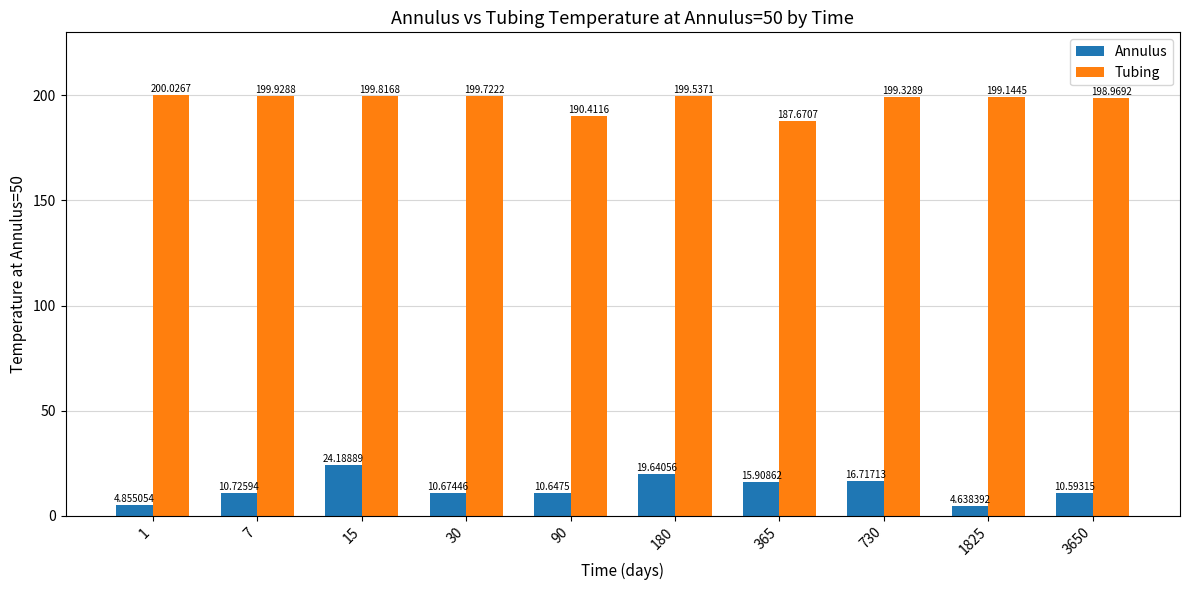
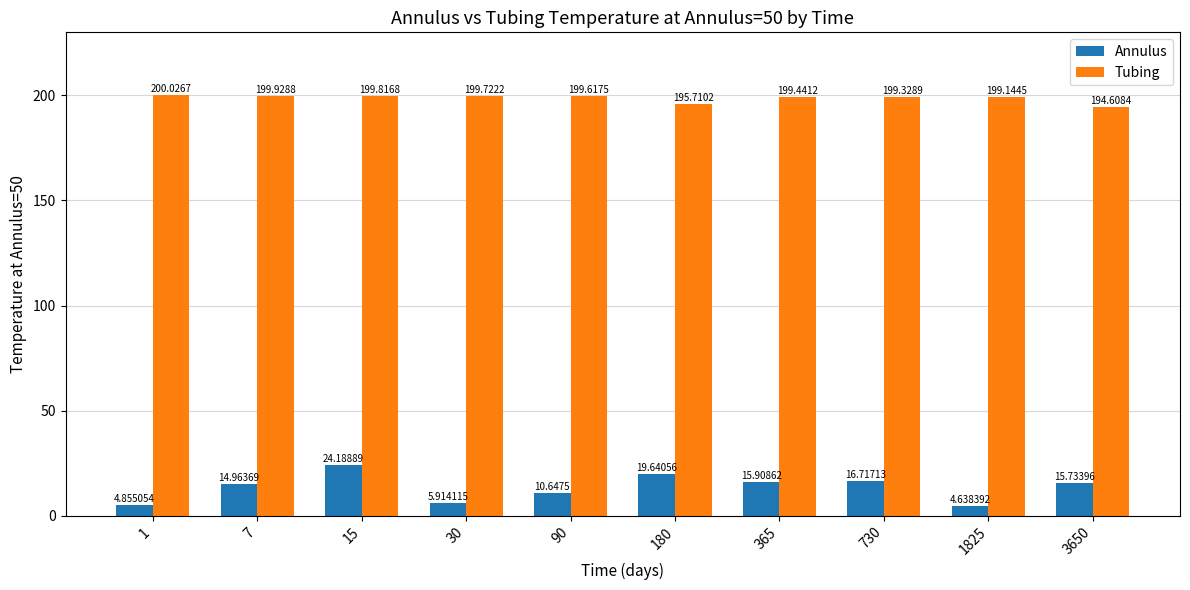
Annulus, 7: 10.72594 -> 14.96369
Annulus, 30: 10.67446 -> 5.914115
Tubing, 90: 190.4116 -> 199.6175
Tubing, 180: 199.5371 -> 195.7102
Tubing, 365: 187.6707 -> 199.4412
Annulus, 3650: 10.59315 -> 15.73396
Tubing, 3650: 198.9692 -> 194.6084
